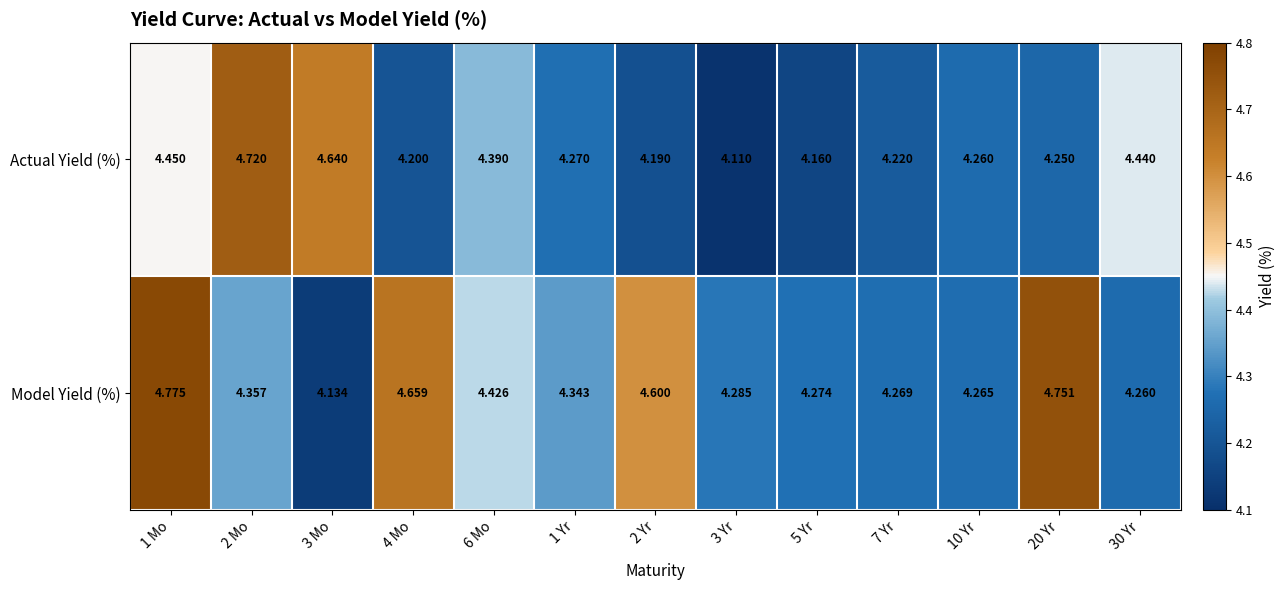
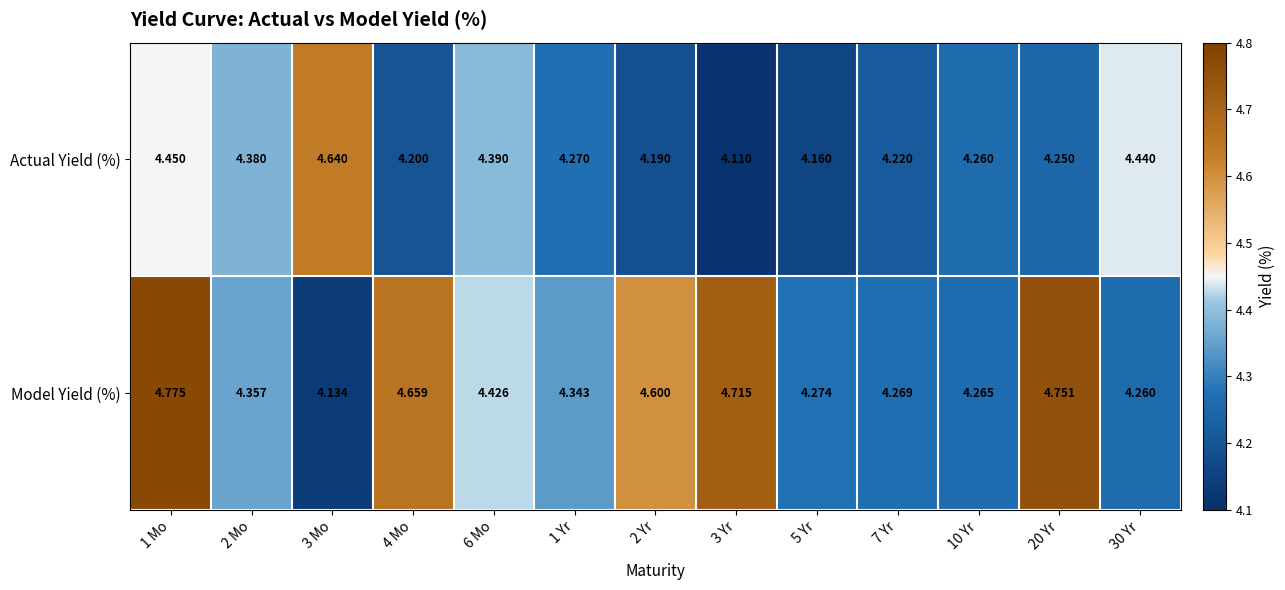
Actual Yield (%), 2 Mo: 4.720 -> 4.380
Model Yield (%), 3 Yr: 4.285 -> 4.715
